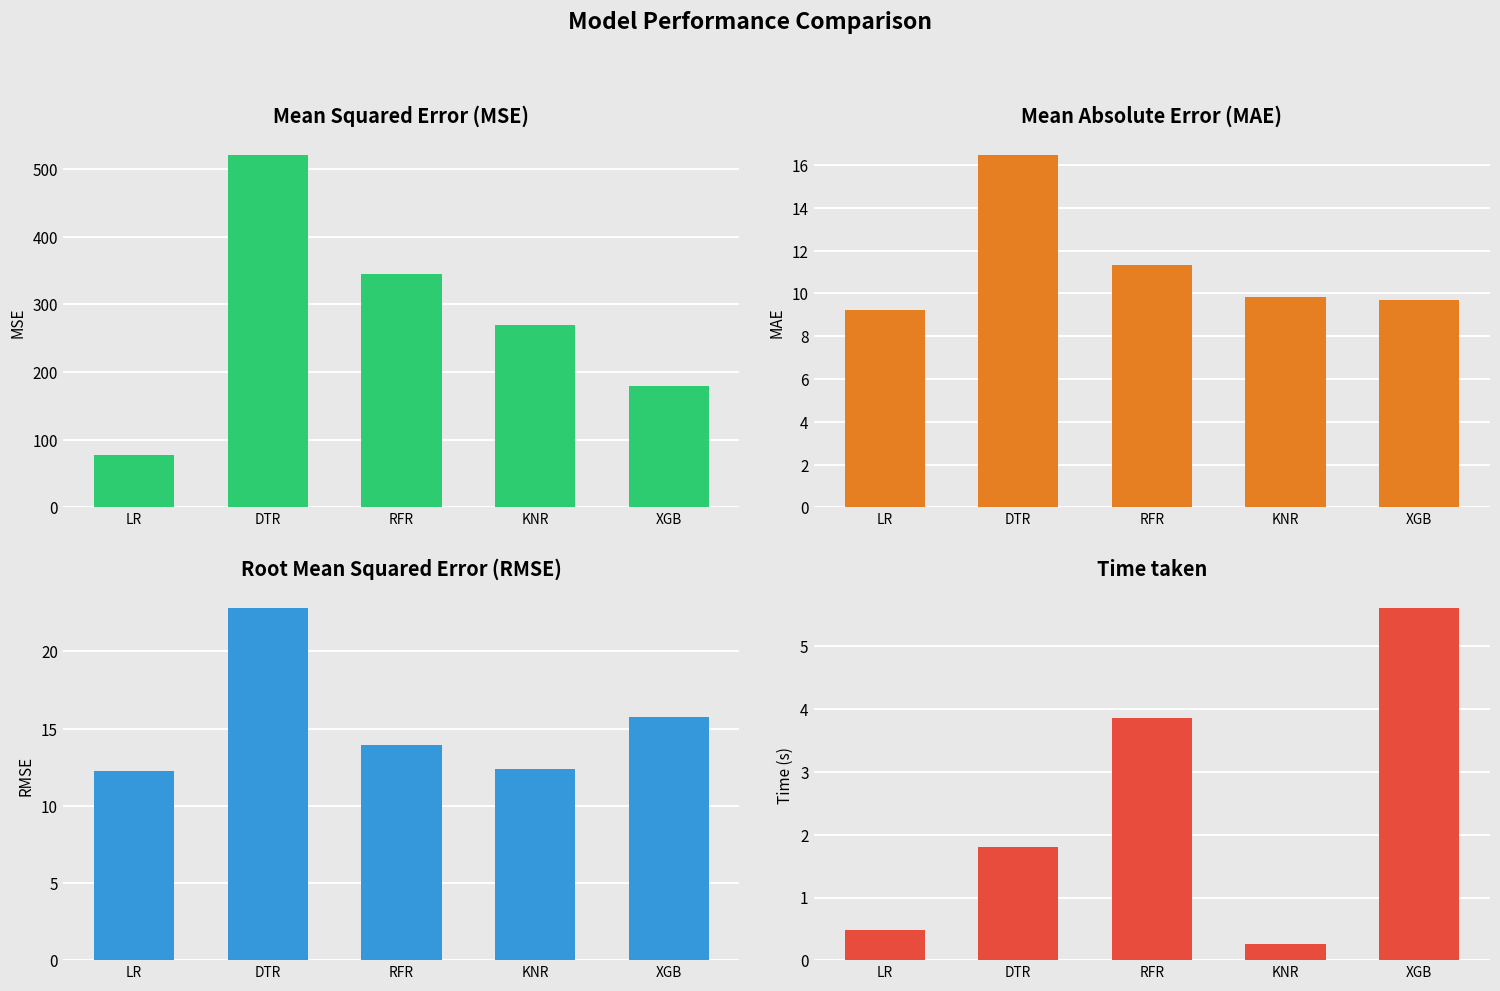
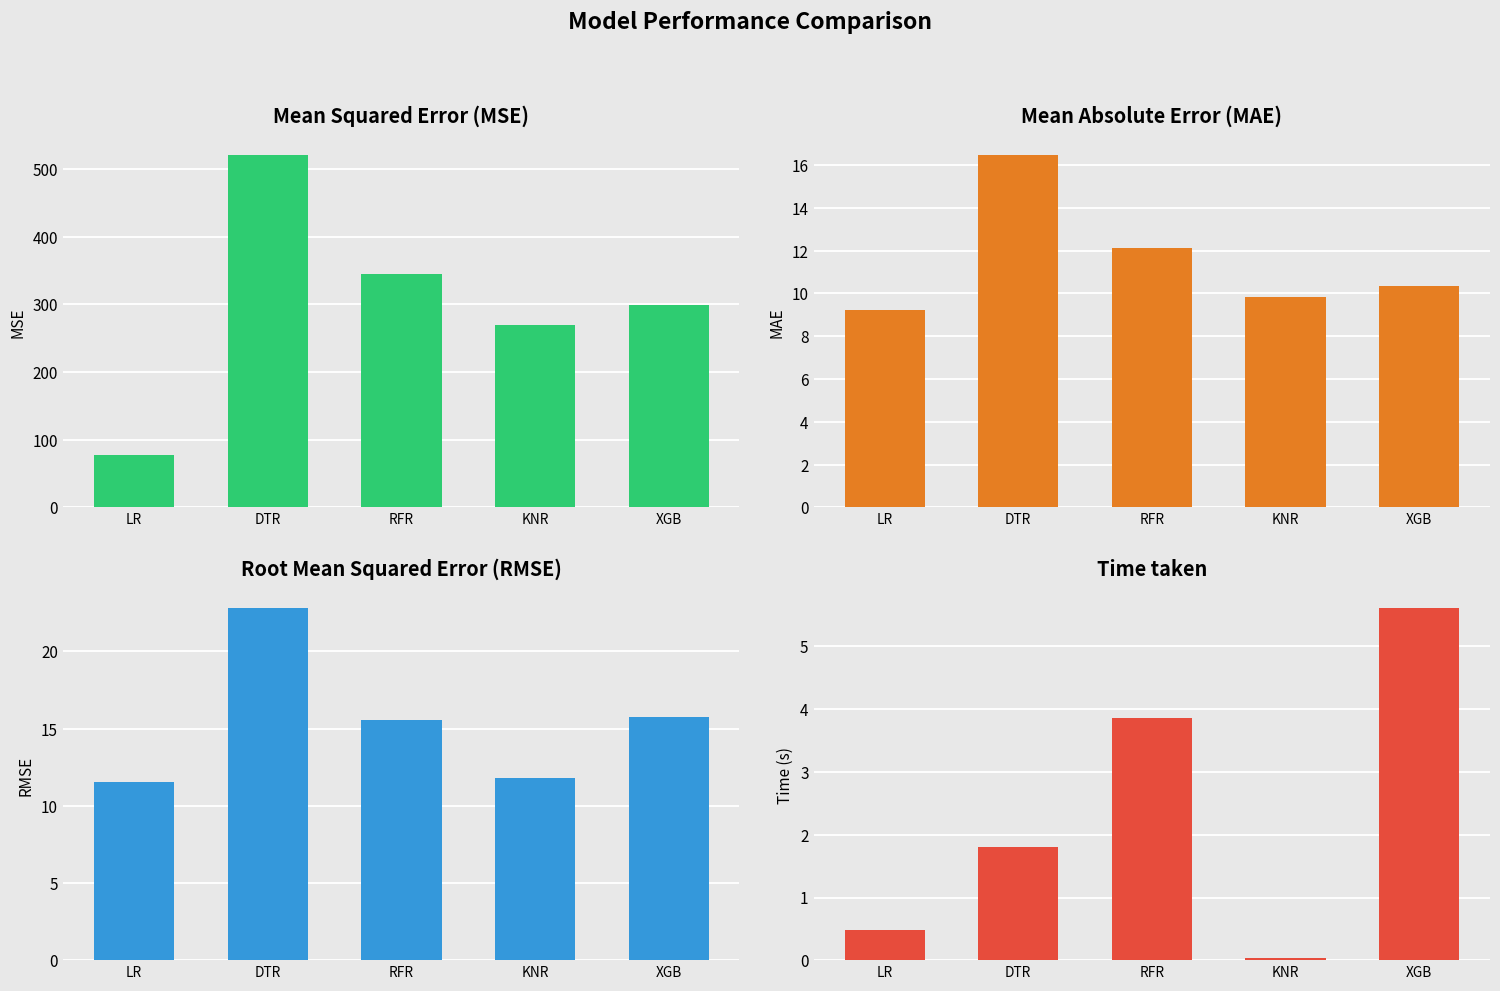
Mean Squared Error (MSE), XGB: 180 -> 300
Mean Absolute Error (MAE), RFR: 11.3 -> 12.1
Mean Absolute Error (MAE), XGB: 9.7 -> 10.4
Root Mean Squared Error (RMSE), LR: 12.3 -> 11.6
Root Mean Squared Error (RMSE), RFR: 14.0 -> 15.6
Root Mean Squared Error (RMSE), KNR: 12.4 -> 11.8
Time taken, KNR: 0.3 -> 0.0
